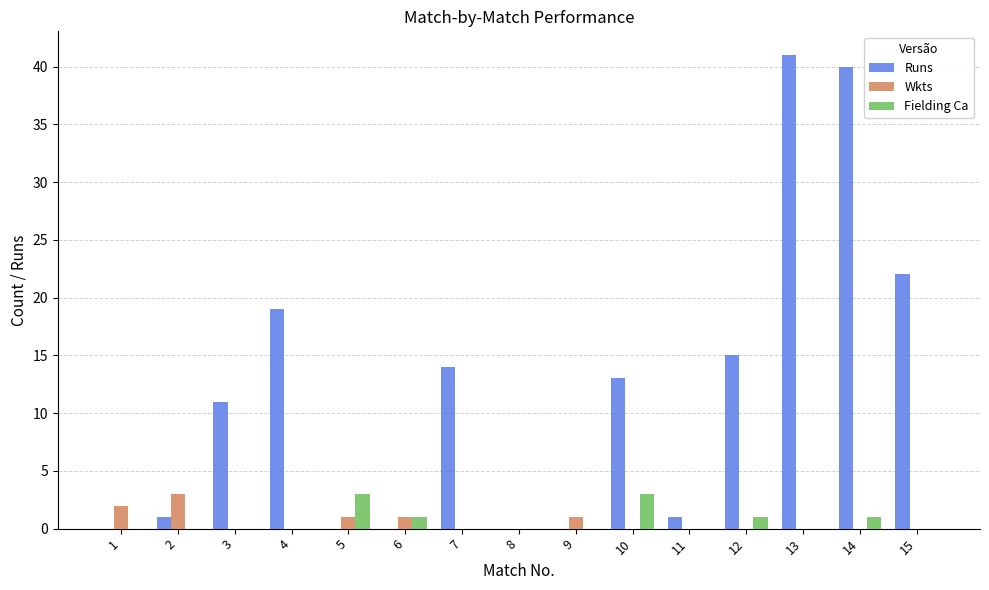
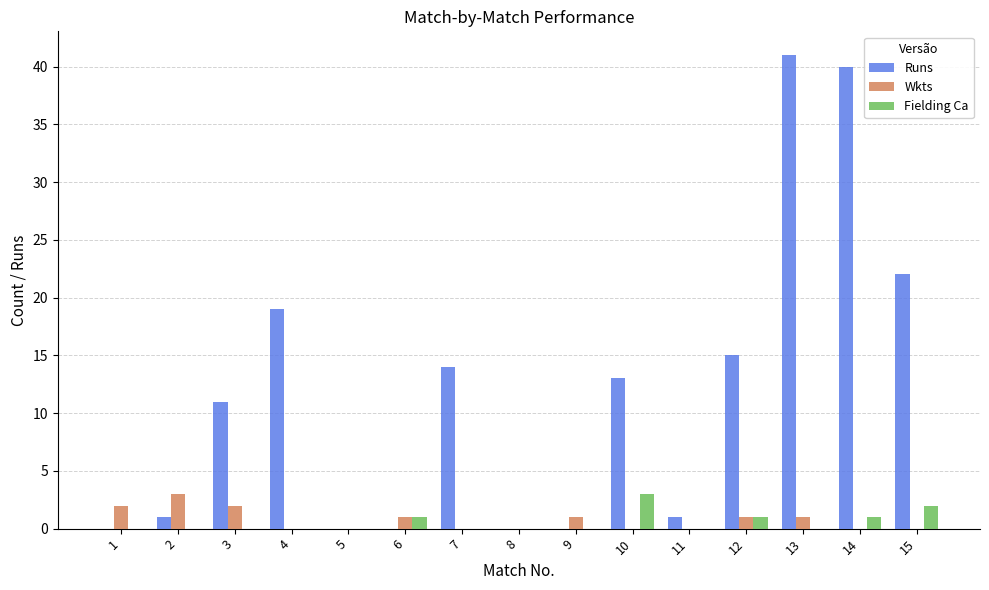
Wkts, 3: 0 -> 2
Wkts, 5: 1 -> 0
Fielding Ca, 5: 3 -> 0
Wkts, 12: 0 -> 1
Wkts, 13: 0 -> 1
Fielding Ca, 15: 0 -> 2
